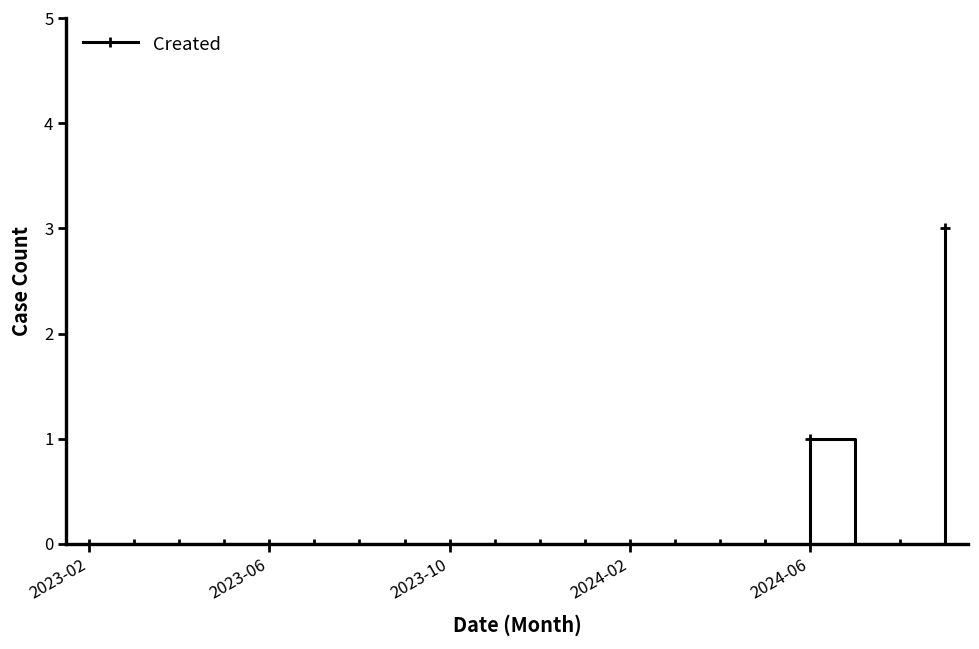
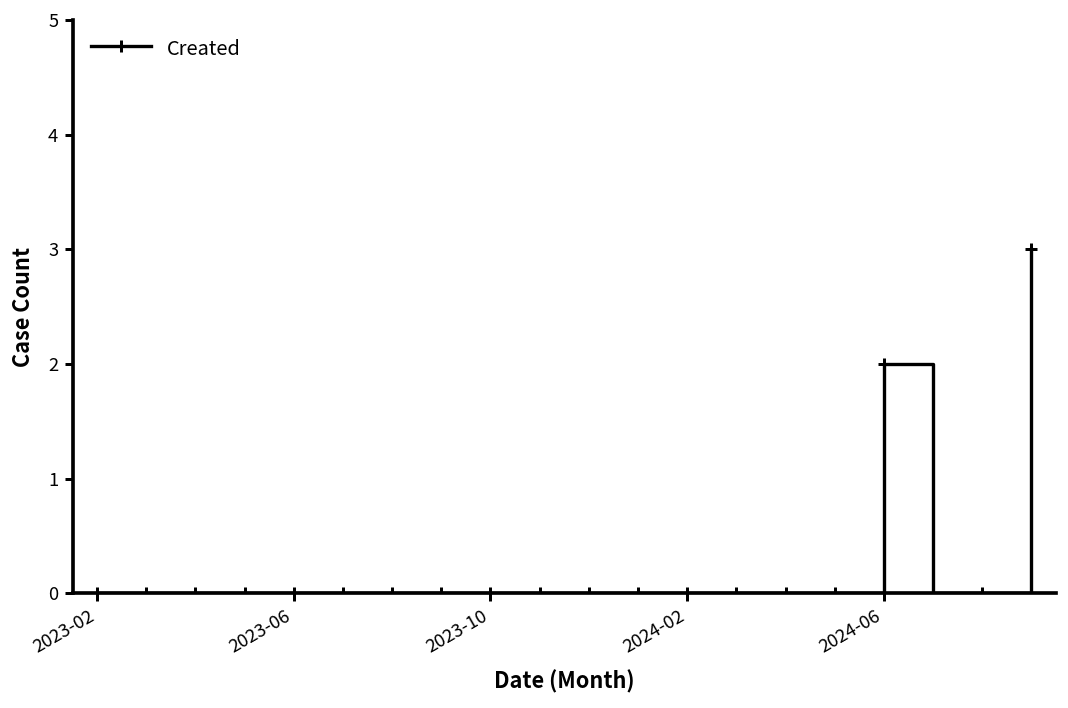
2024-06: 1 -> 2
